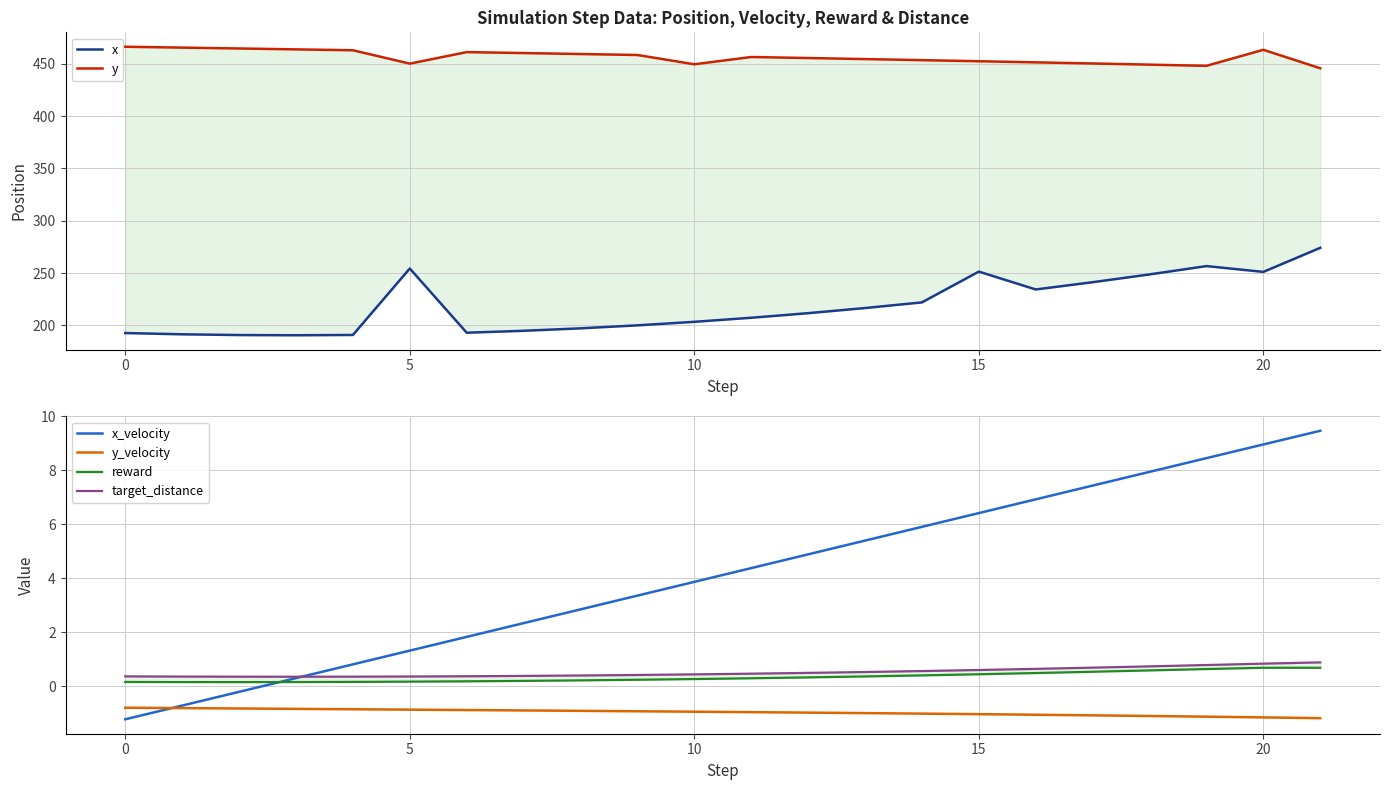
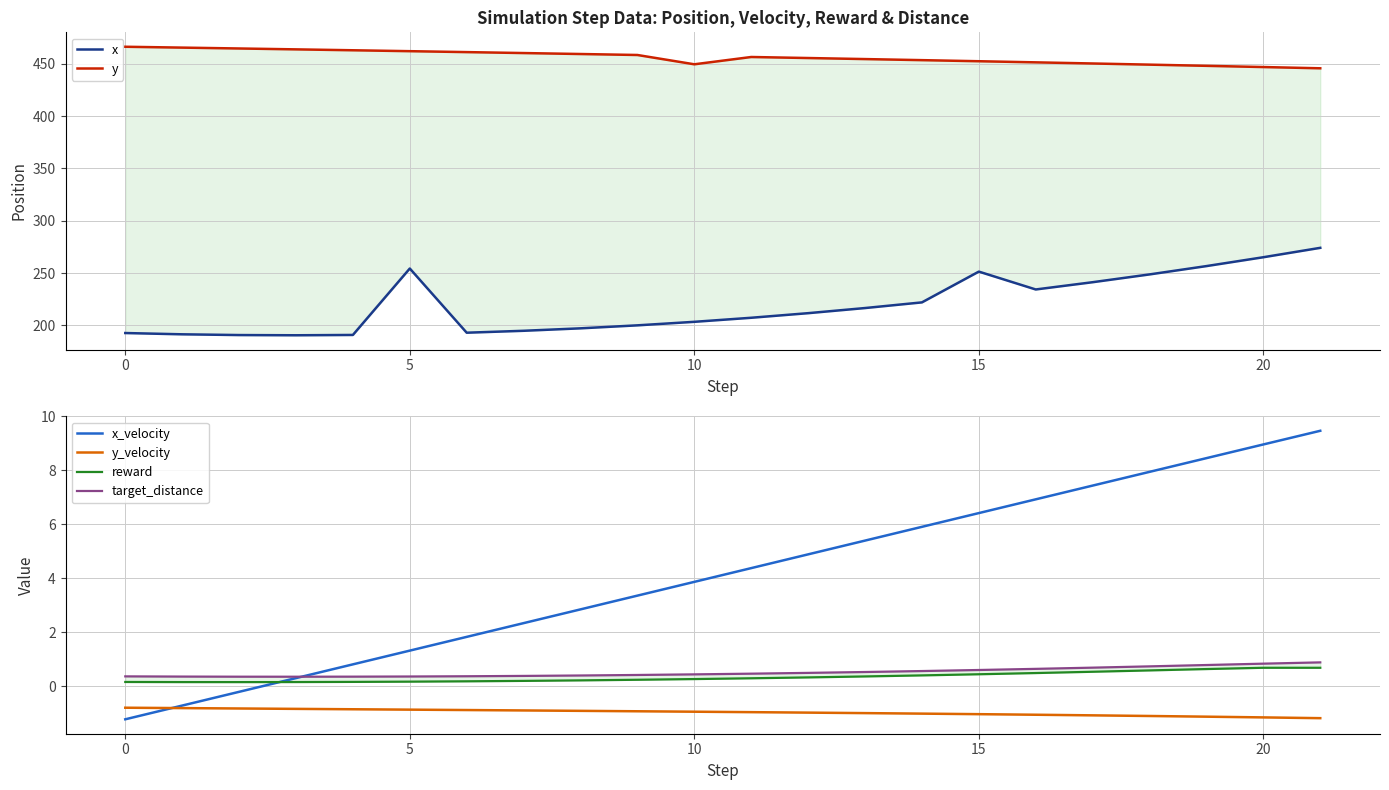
Simulation Step Data: Position, Velocity, Reward & Distance, y, 5: 450 -> 462
Simulation Step Data: Position, Velocity, Reward & Distance, x, 20: 251 -> 265
Simulation Step Data: Position, Velocity, Reward & Distance, y, 20: 463 -> 447
